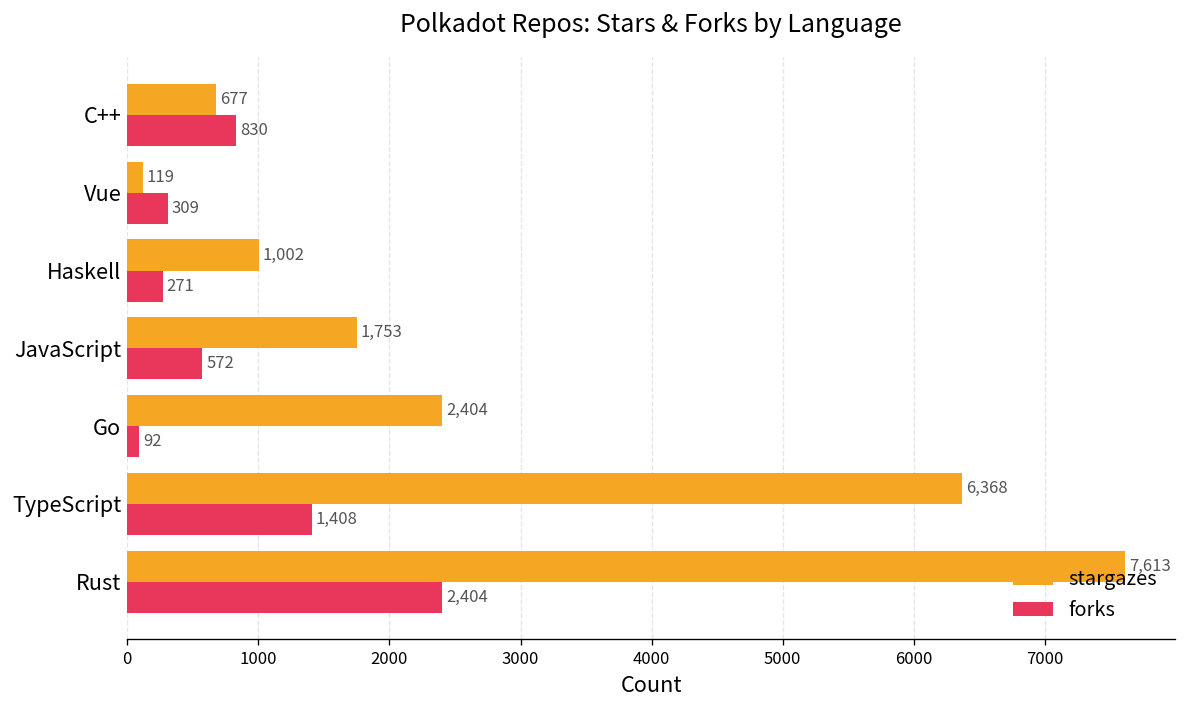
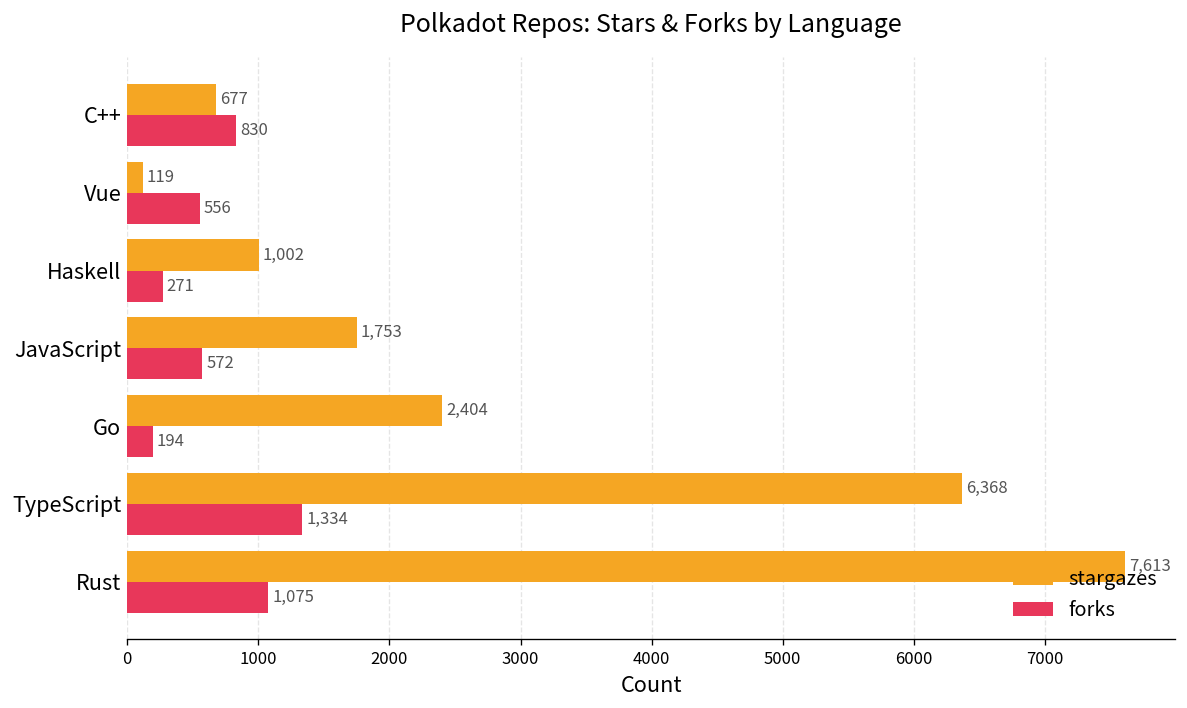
forks, Vue: 309 -> 556
forks, Go: 92 -> 194
forks, TypeScript: 1,408 -> 1,334
forks, Rust: 2,404 -> 1,075
